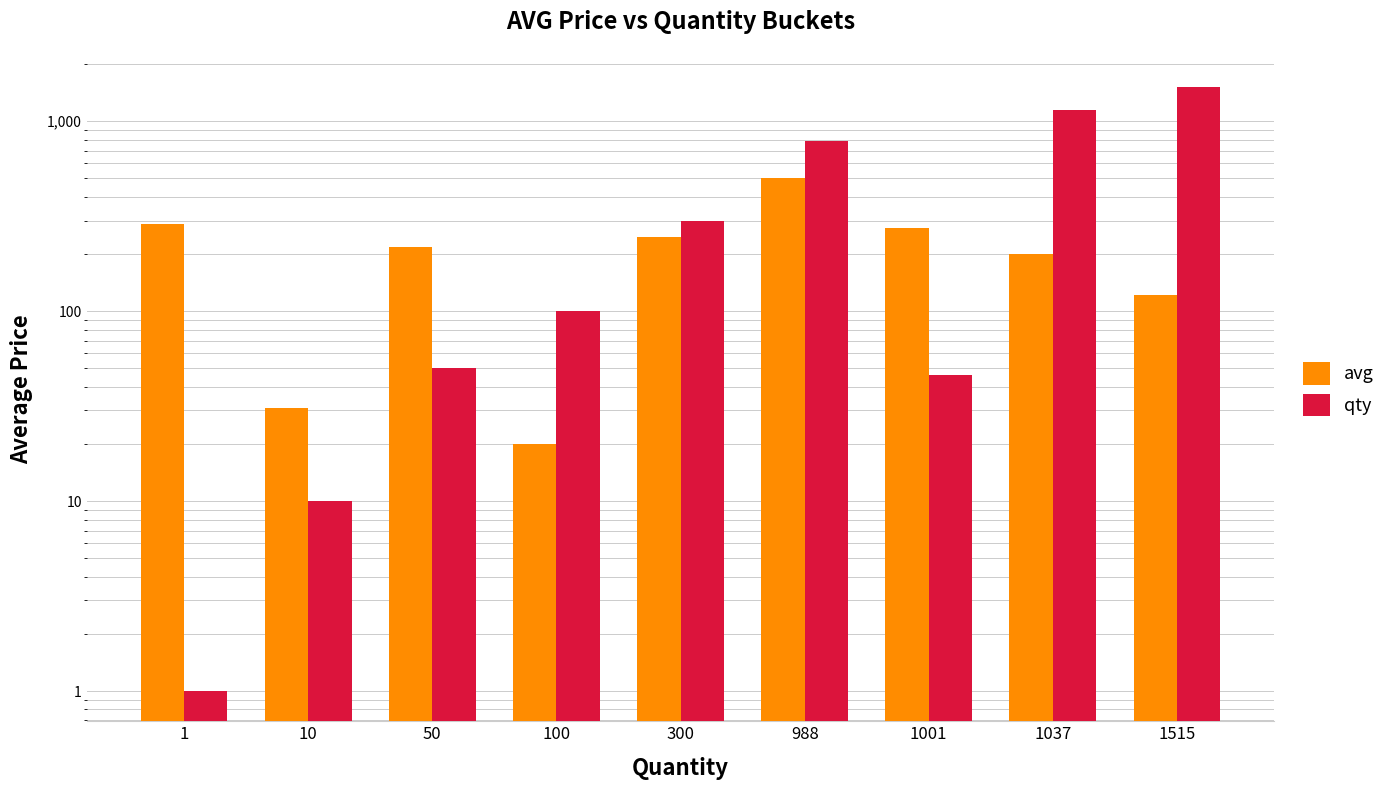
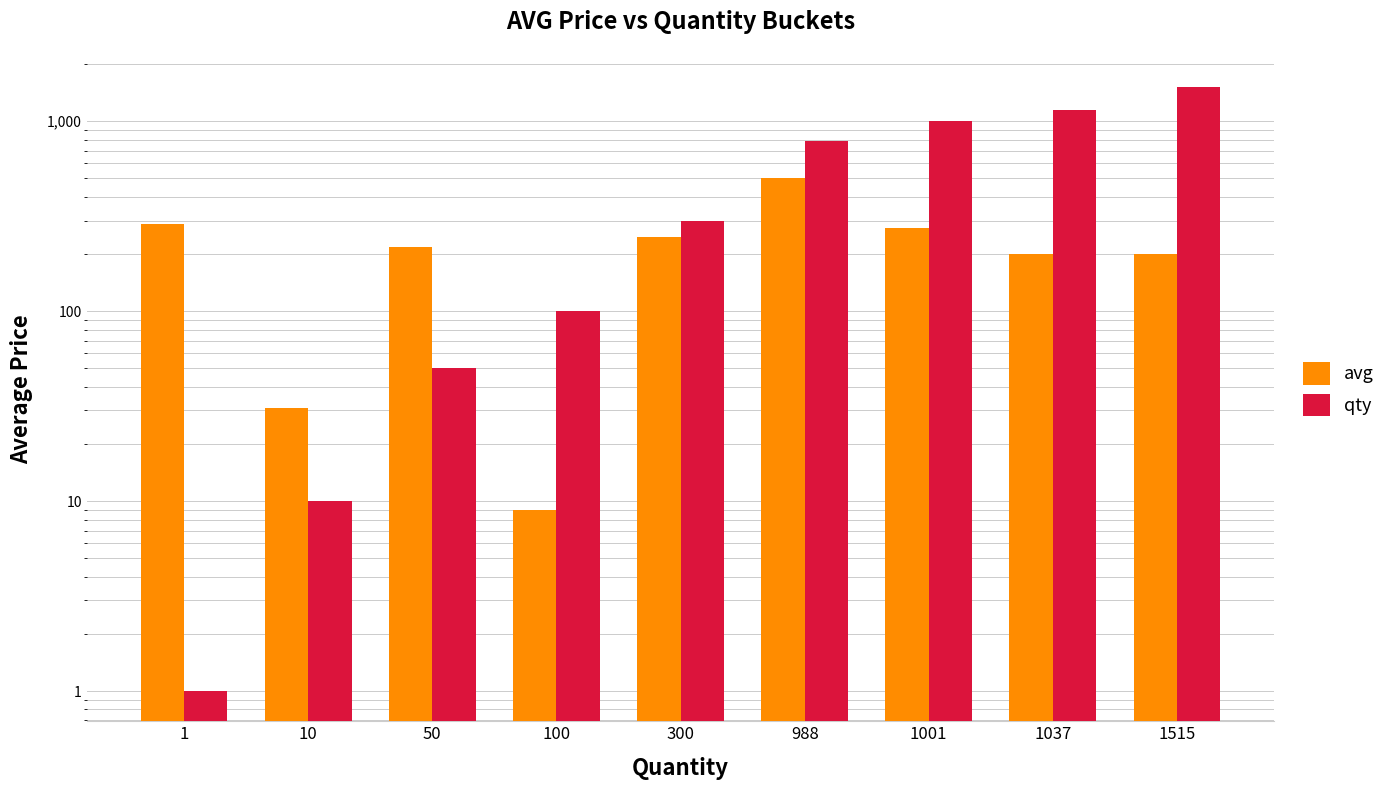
avg, 100: 20 -> 9
qty, 1001: 46 -> 1,000
avg, 1515: 120 -> 200
